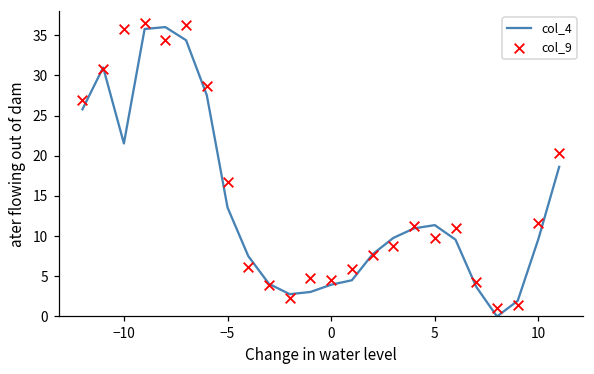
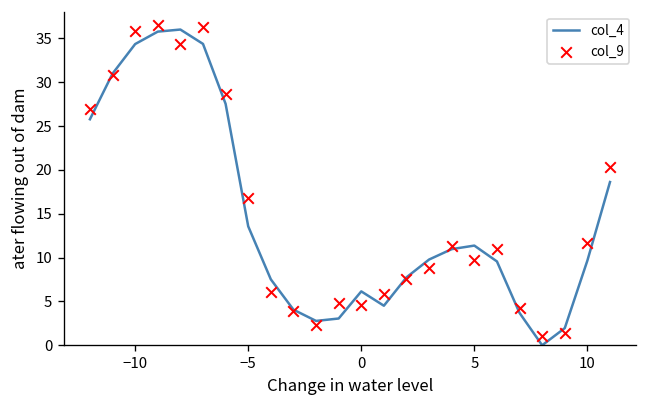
col_4, −10: 22 -> 34
col_4, 0: 4 -> 6
